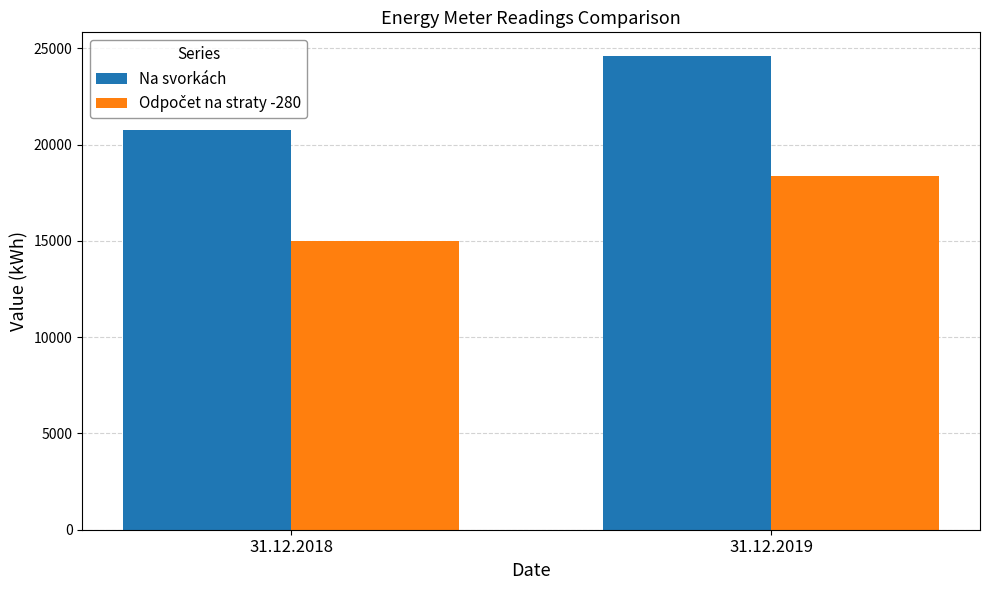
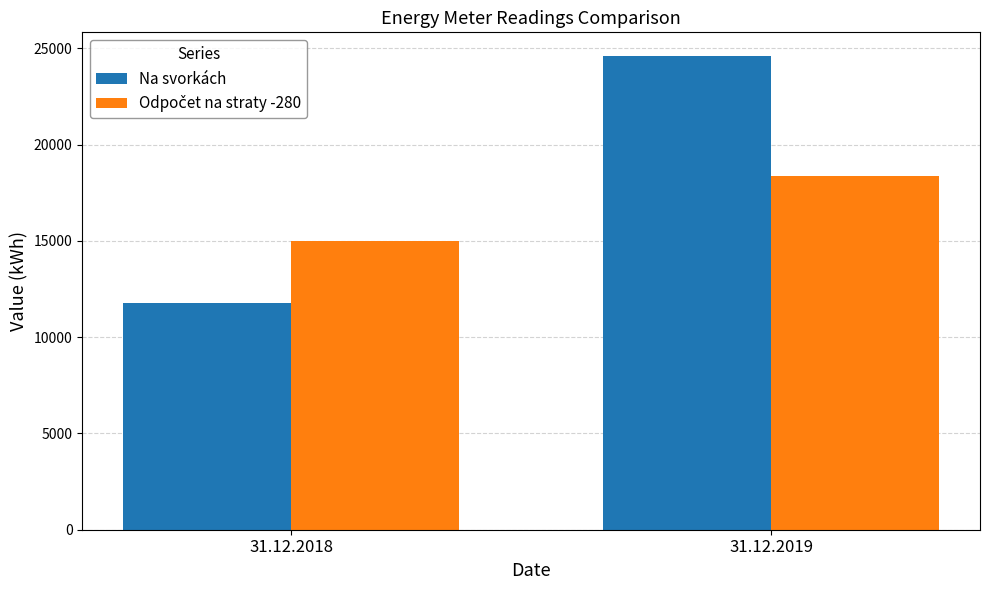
Na svorkách, 31.12.2018: 20800 -> 11800
